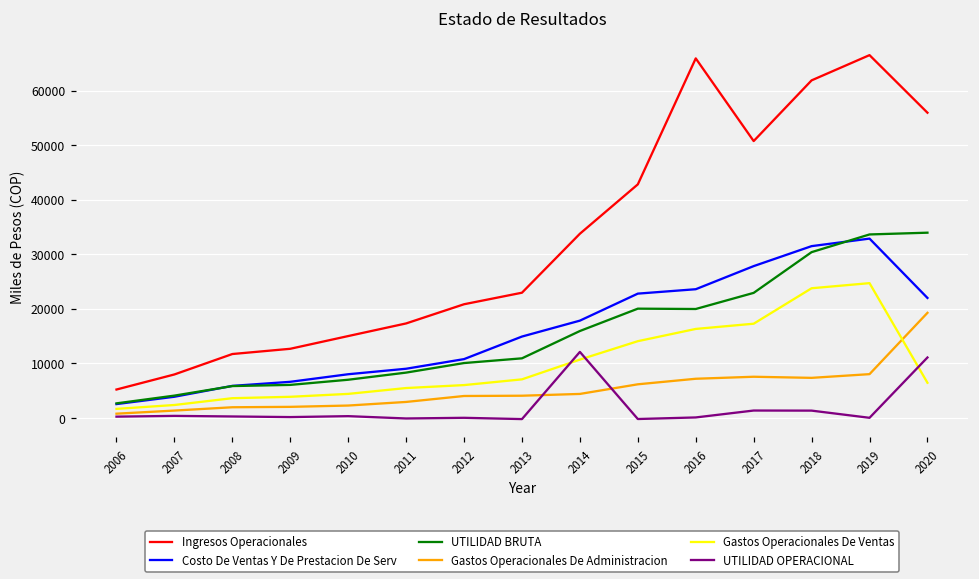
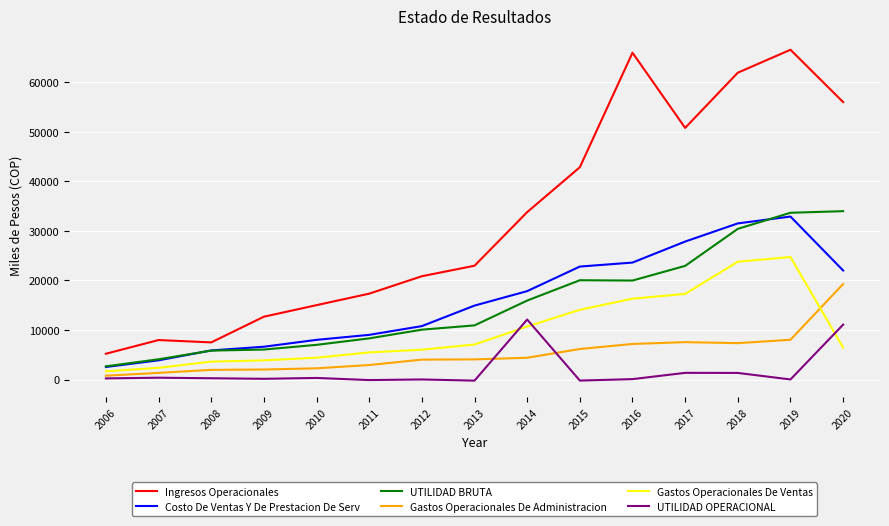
Ingresos Operacionales, 2008: 12000 -> 7000
